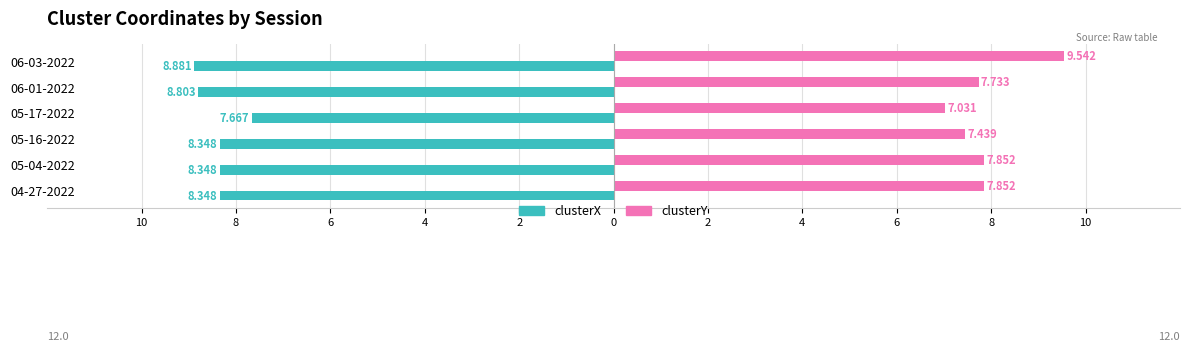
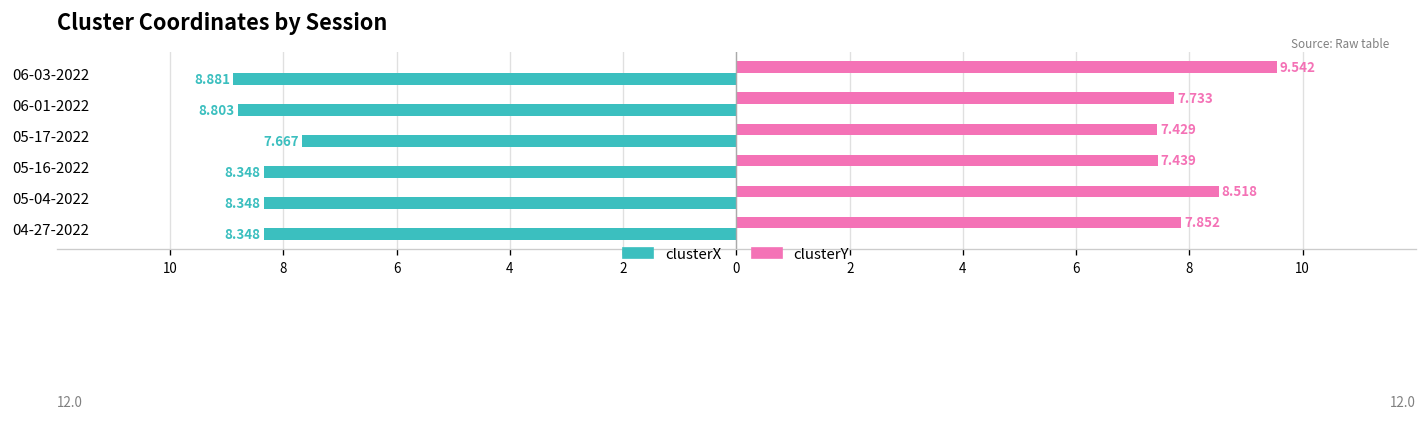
clusterY, 05-17-2022: 7.031 -> 7.429
clusterY, 05-04-2022: 7.852 -> 8.518
